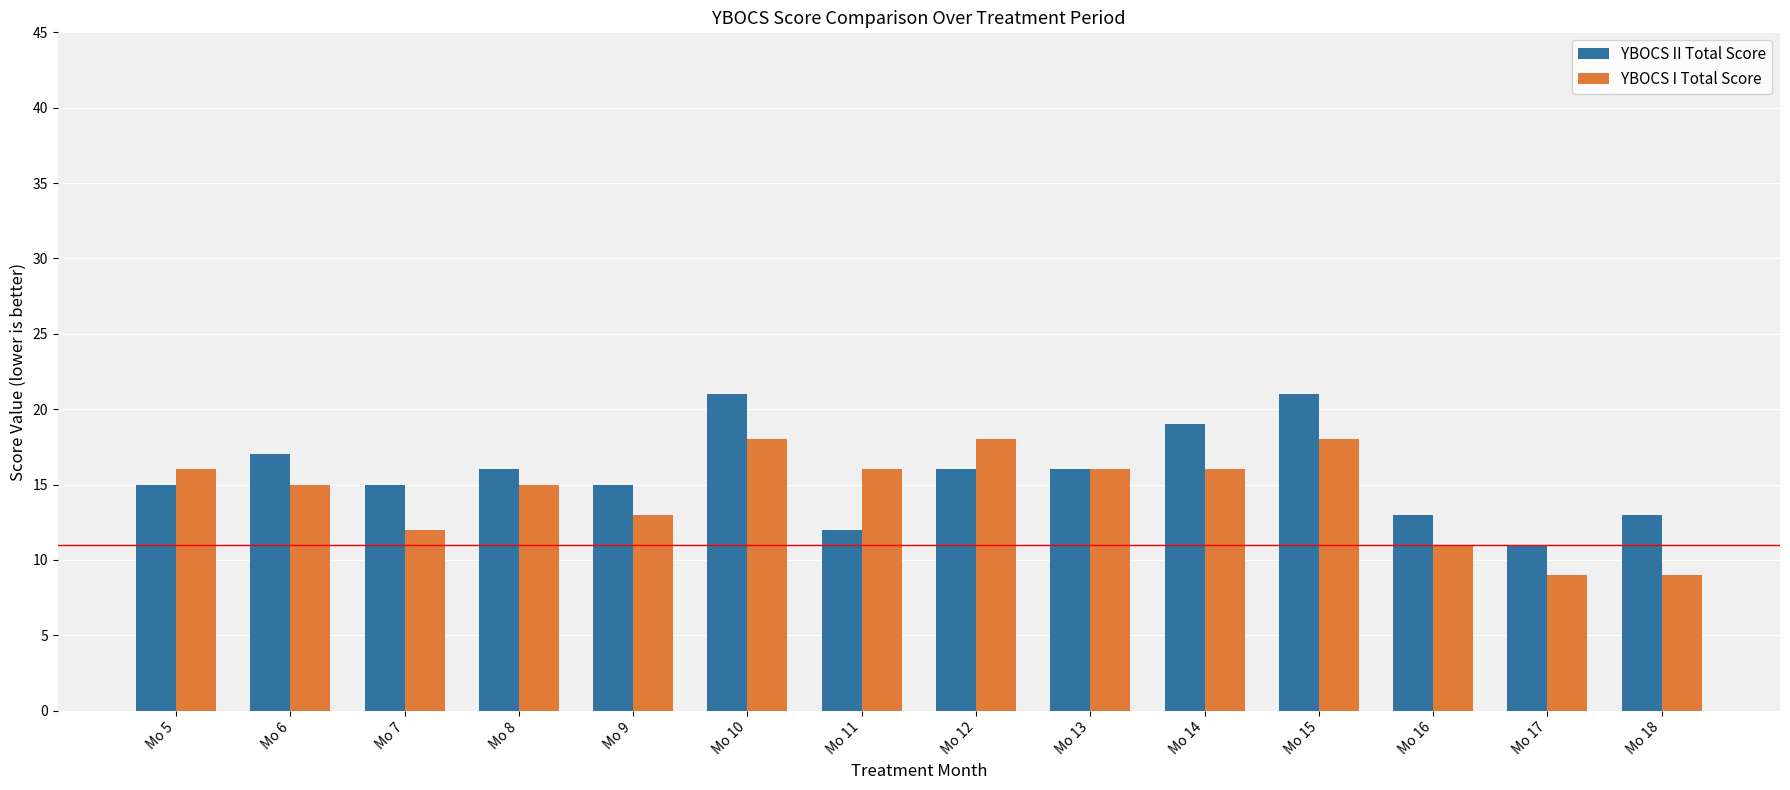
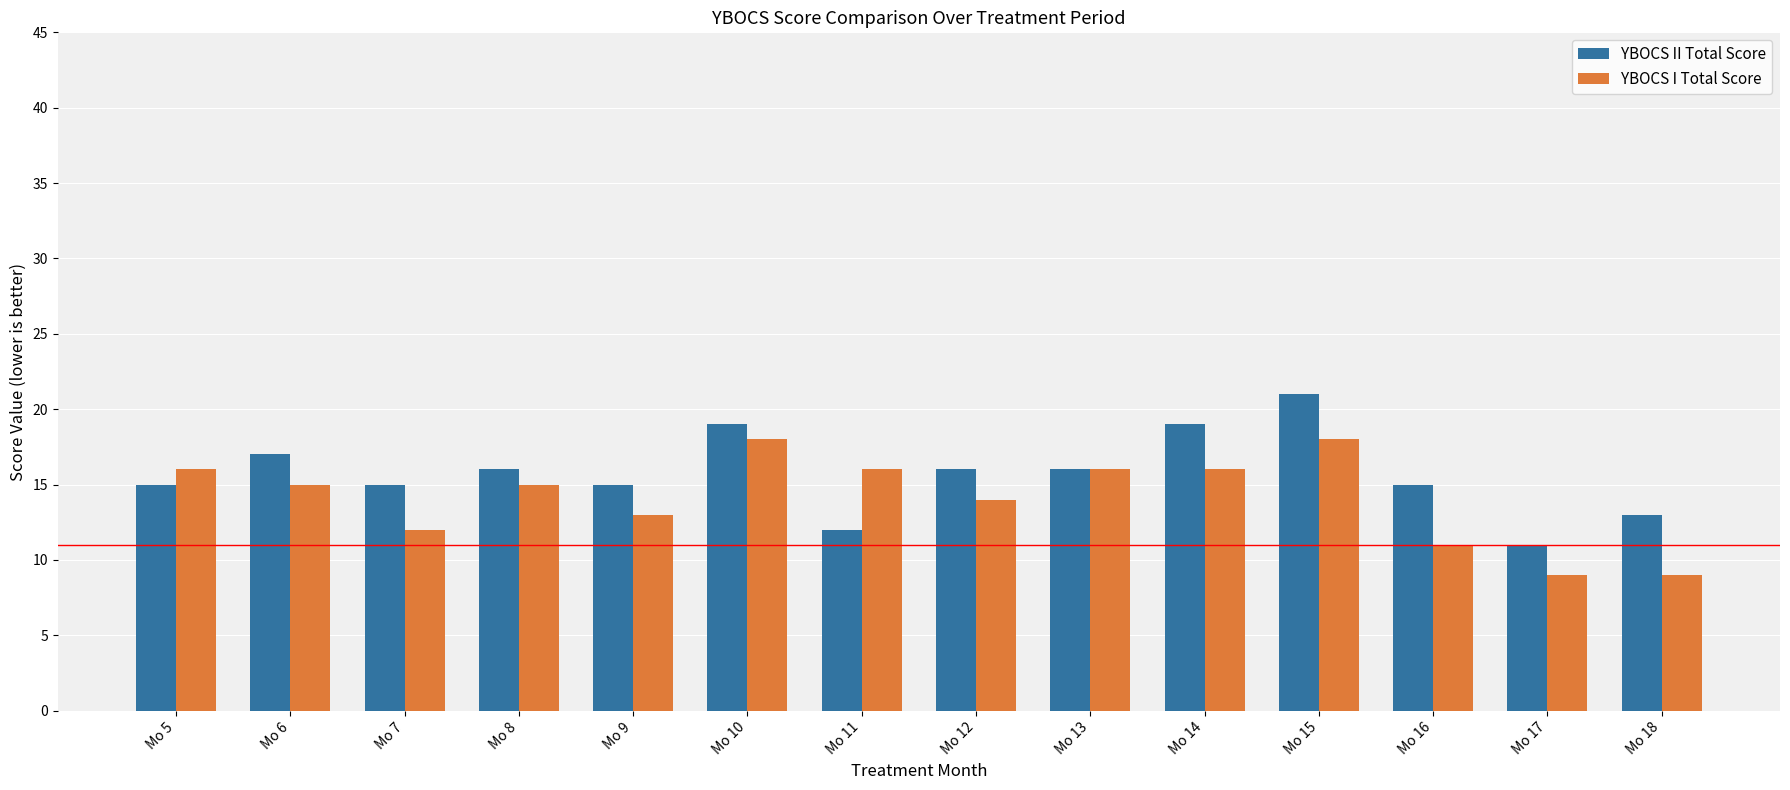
YBOCS II Total Score, Mo 10: 21 -> 19
YBOCS I Total Score, Mo 12: 18 -> 14
YBOCS II Total Score, Mo 16: 13 -> 15
